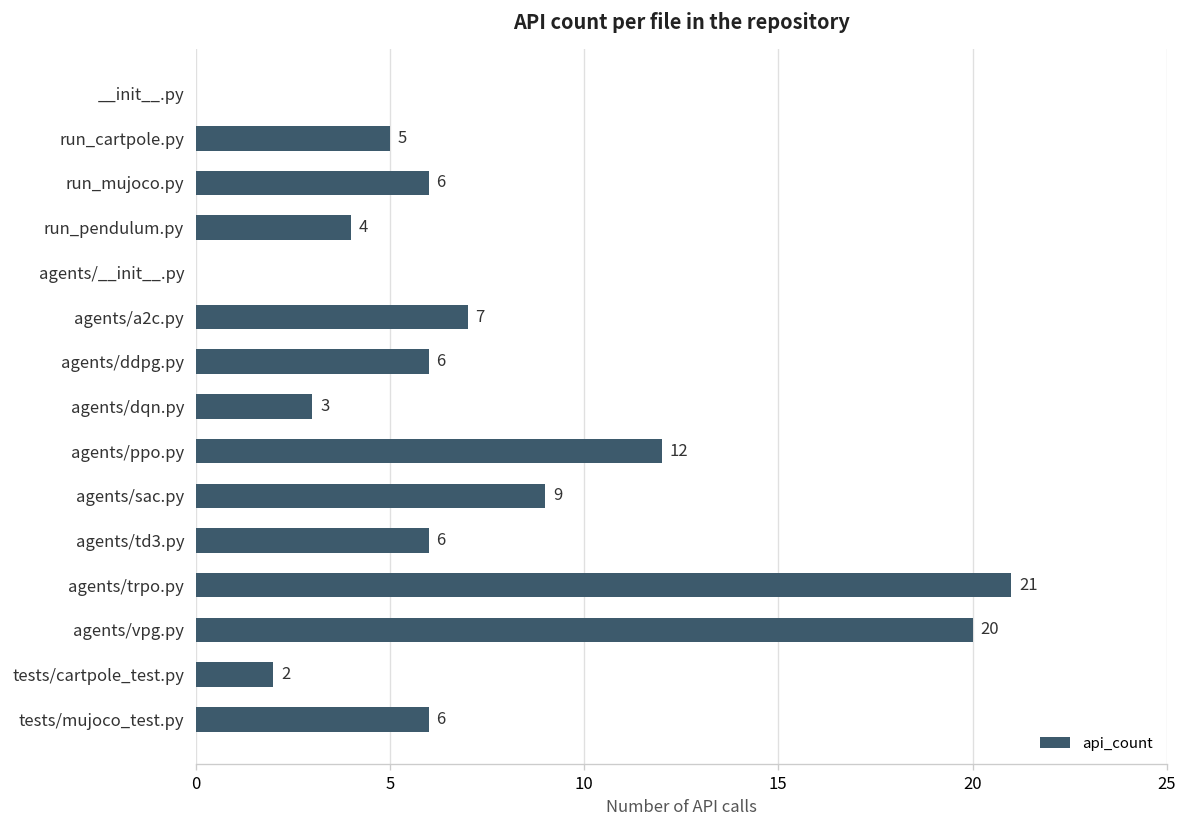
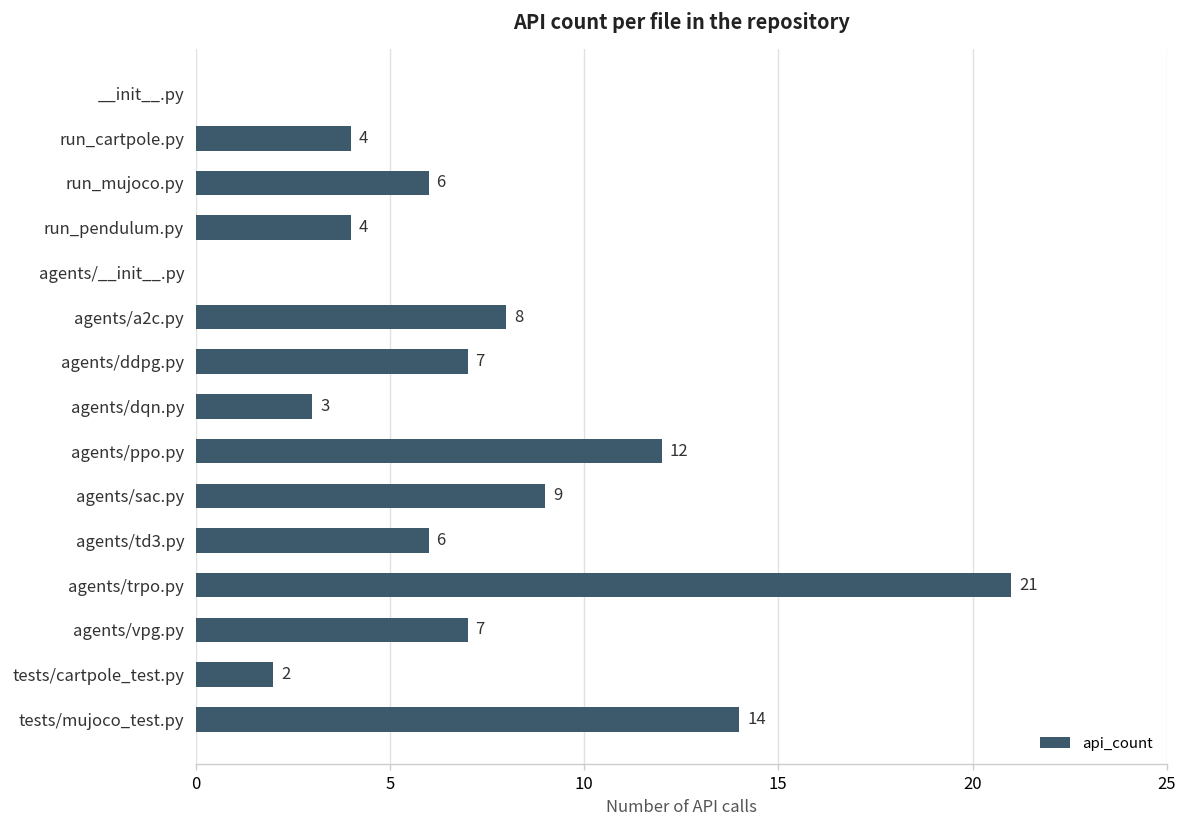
run_cartpole.py: 5 -> 4
agents/a2c.py: 7 -> 8
agents/ddpg.py: 6 -> 7
agents/vpg.py: 20 -> 7
tests/mujoco_test.py: 6 -> 14
